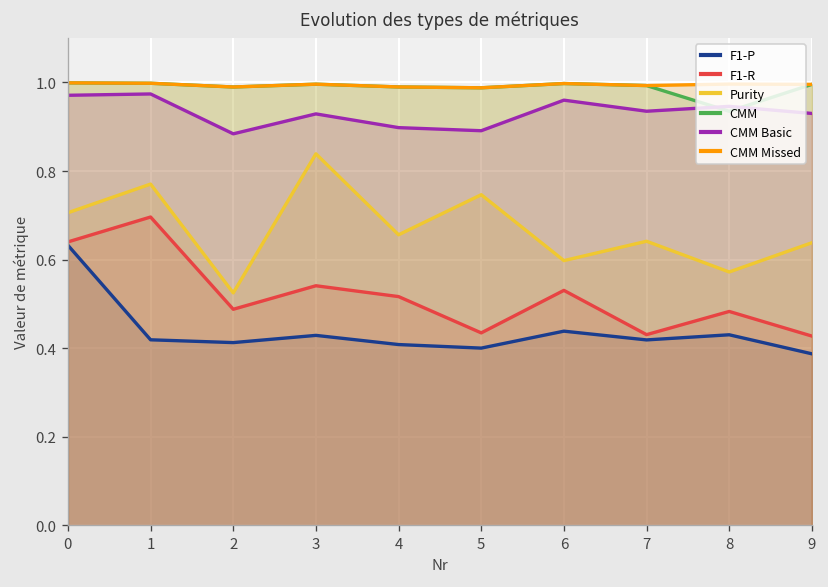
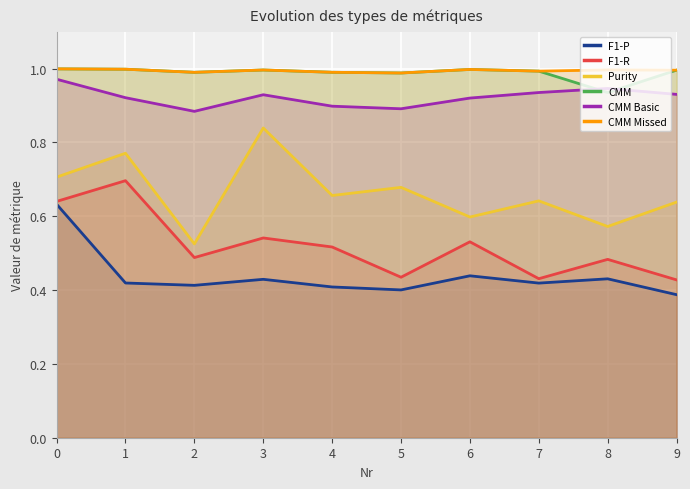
CMM Basic, 1: 0.97 -> 0.92
Purity, 5: 0.75 -> 0.68
CMM Basic, 6: 0.96 -> 0.92
